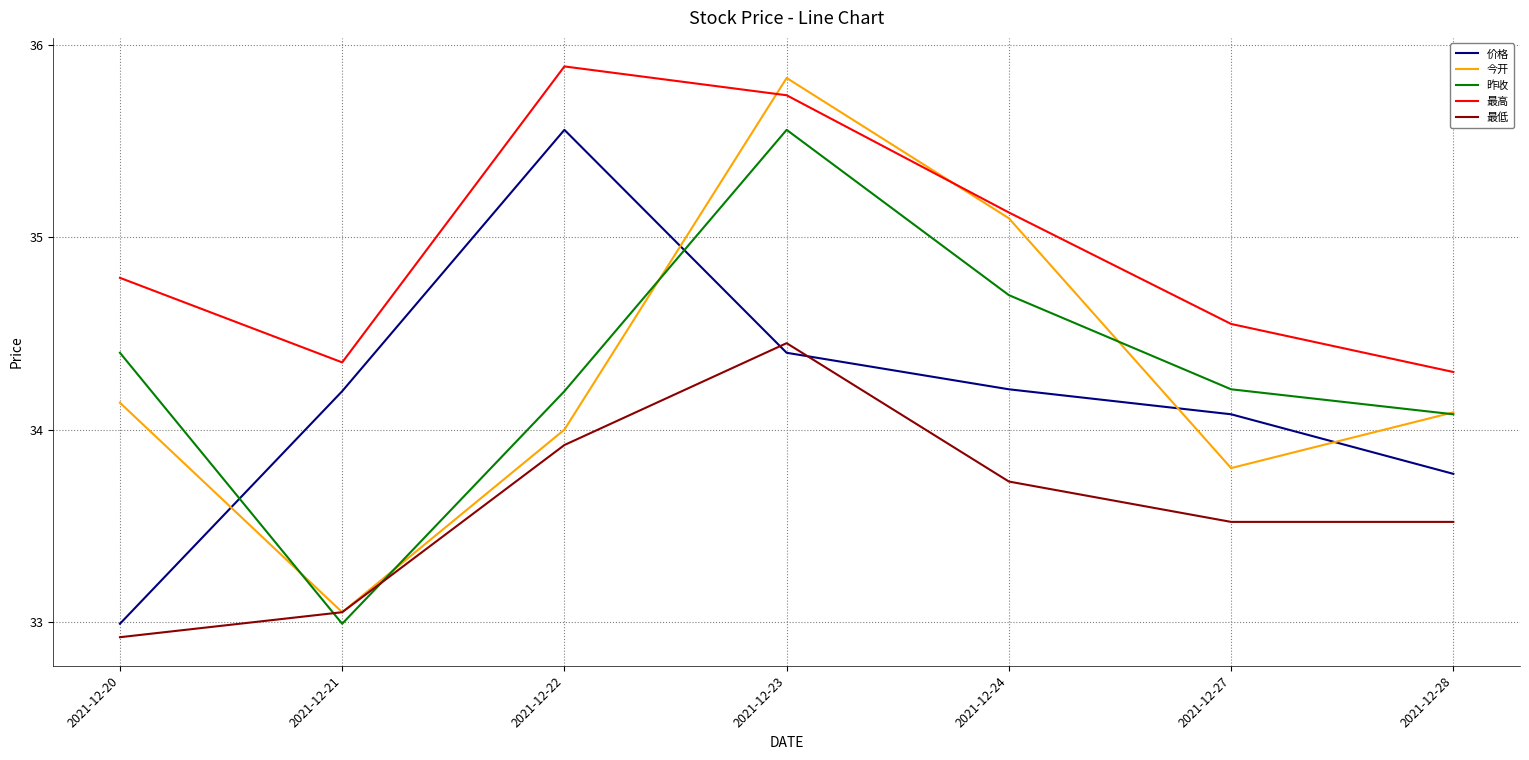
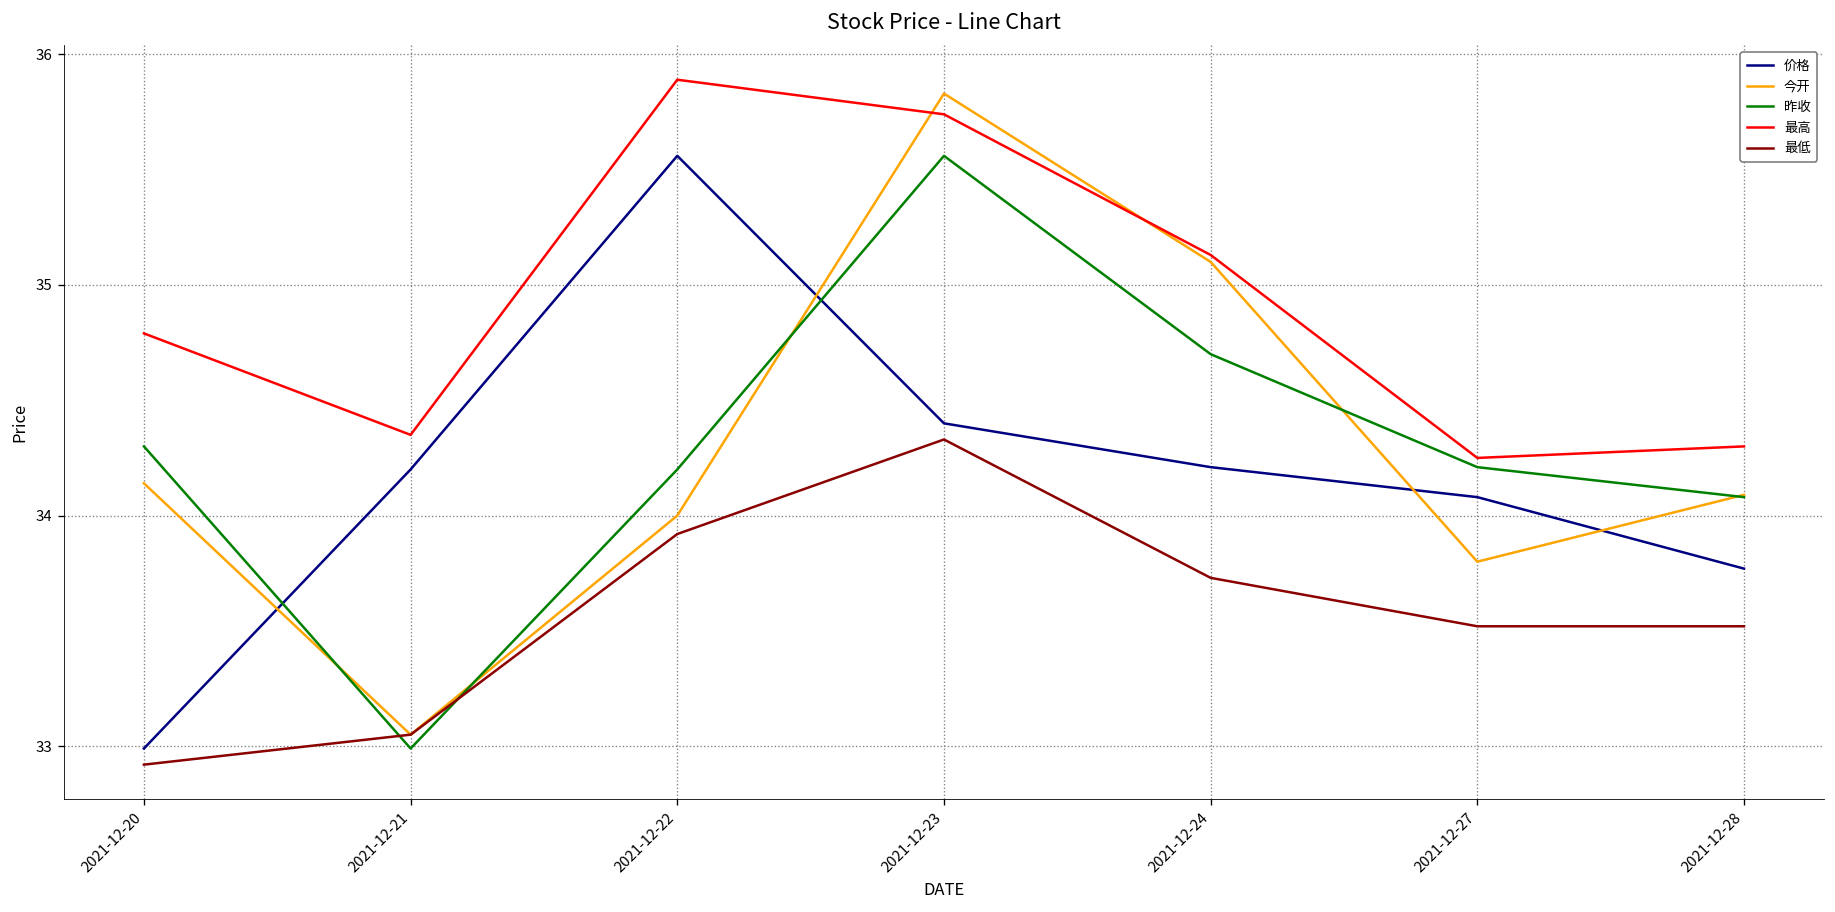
昨收, 2021-12-20: 34.4 -> 34.3
最低, 2021-12-23: 34.45 -> 34.33
最高, 2021-12-27: 34.55 -> 34.25
